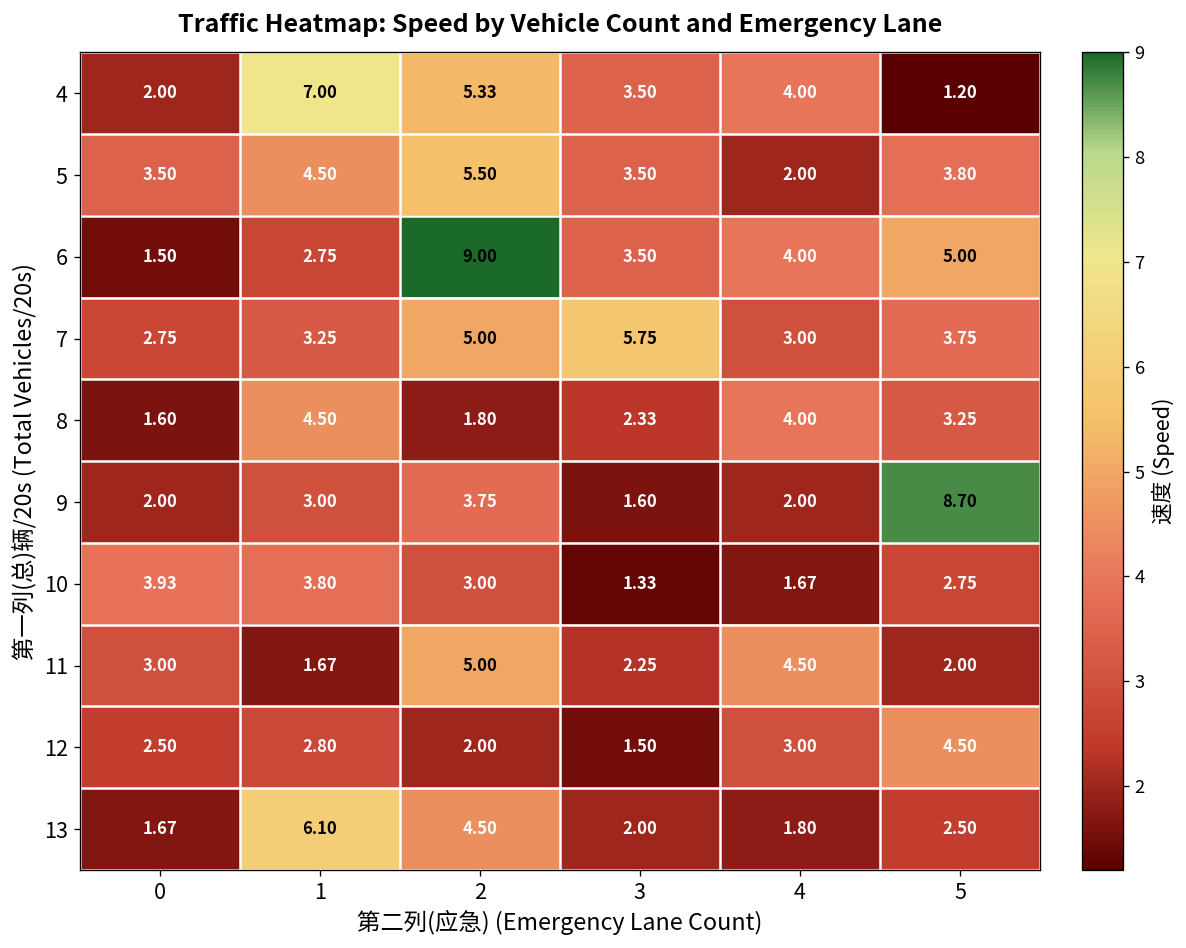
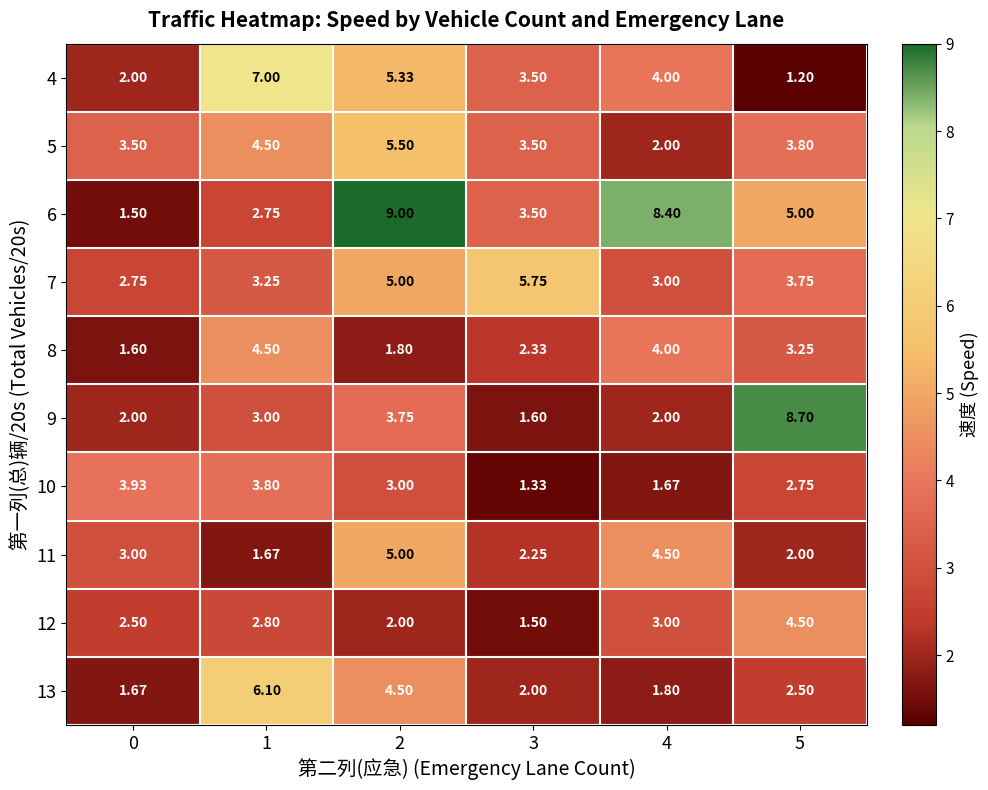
6, 4: 4.00 -> 8.40
